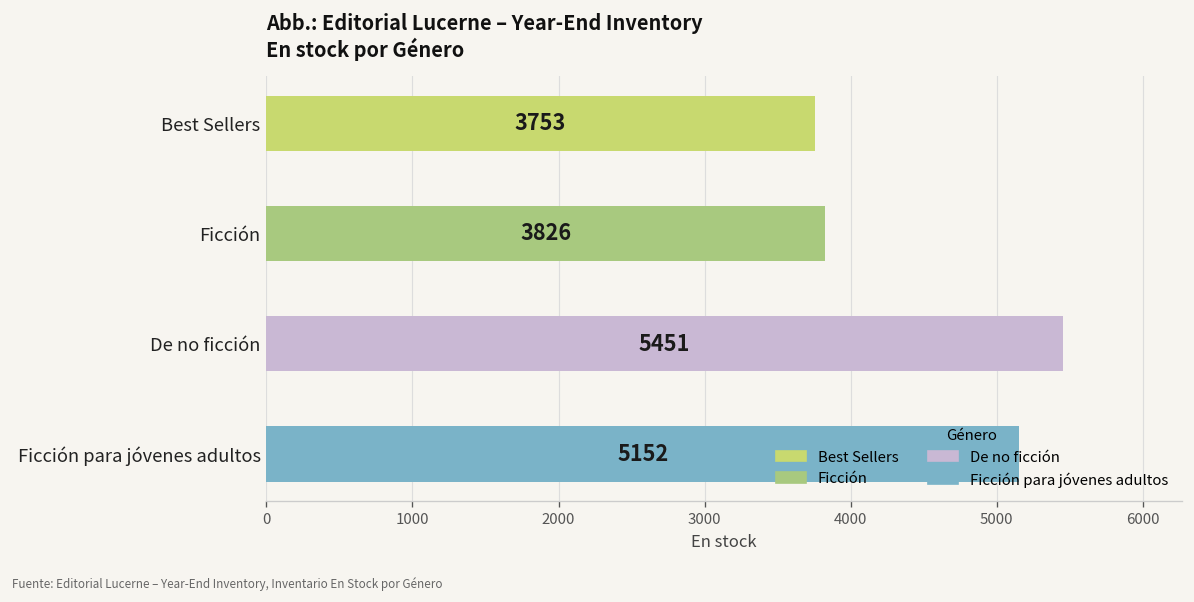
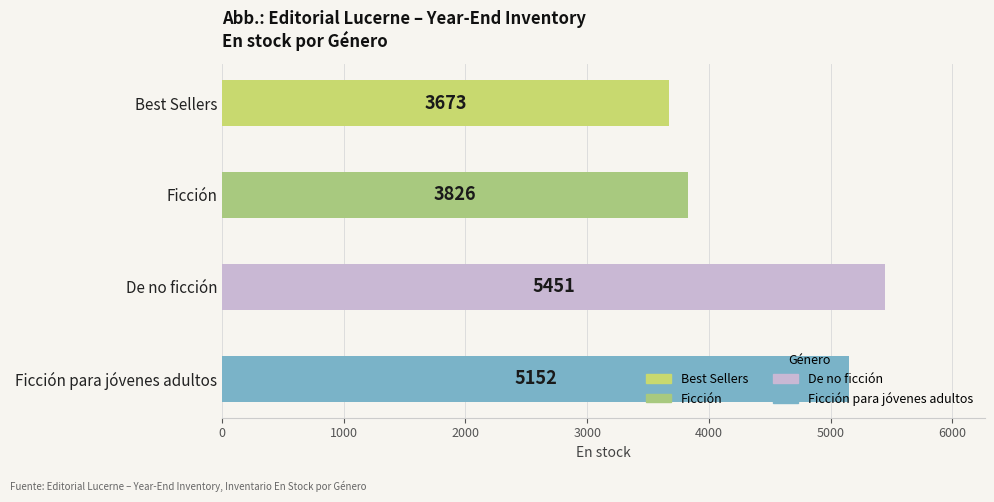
Best Sellers: 3753 -> 3673
